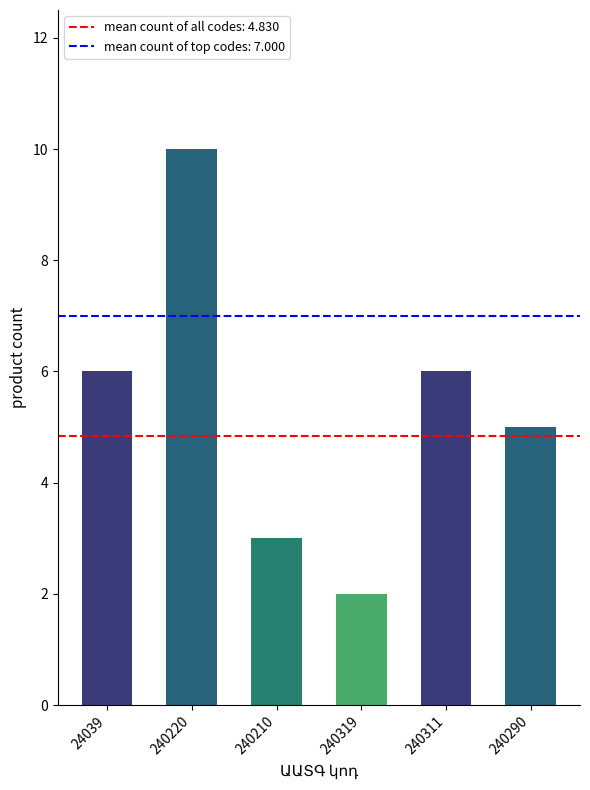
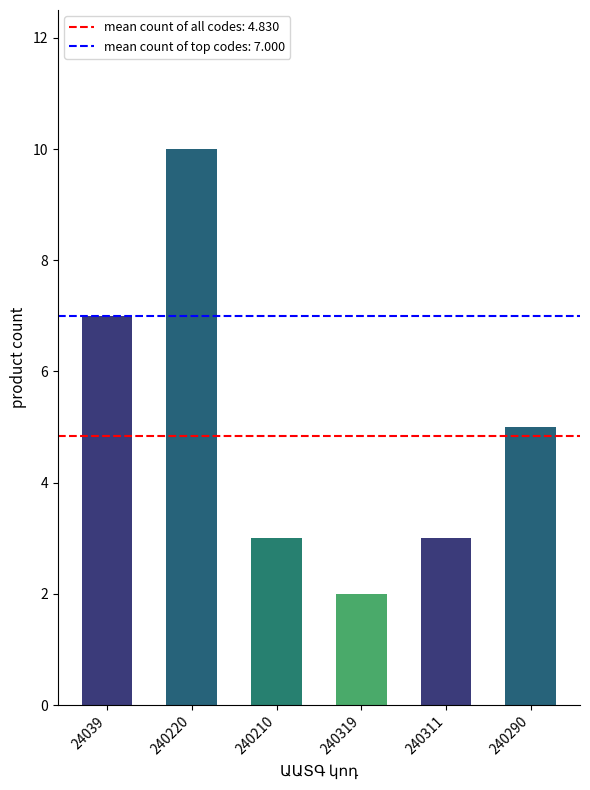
24039: 6 -> 7
240311: 6 -> 3
